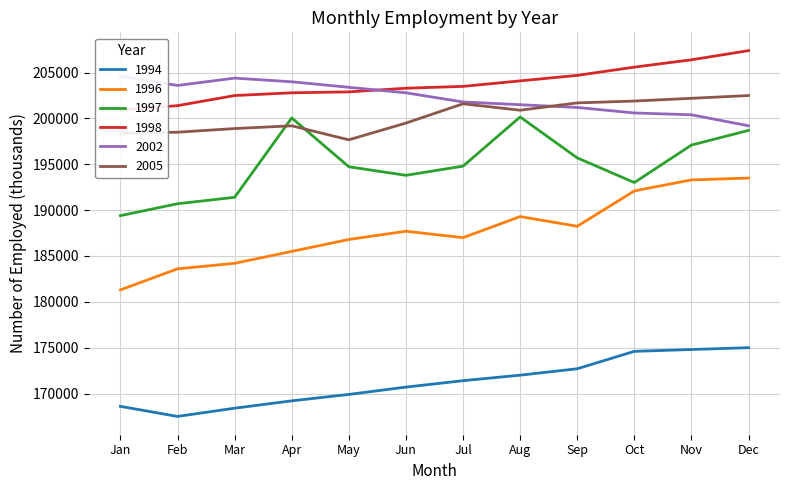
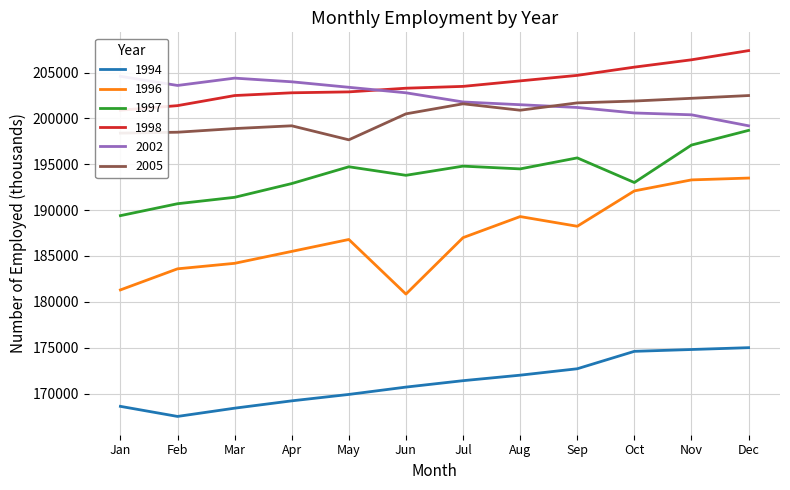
1997, Apr: 200000 -> 193000
1996, Jun: 188000 -> 181000
2005, Jun: 200000 -> 201000
1997, Aug: 200000 -> 195000
